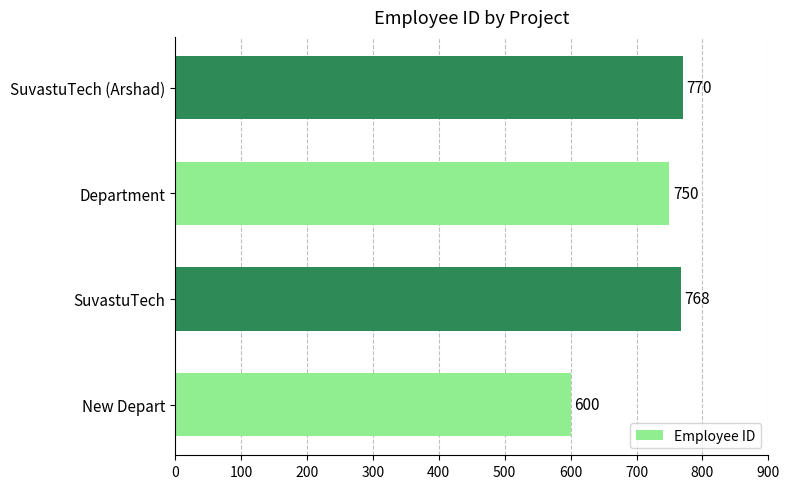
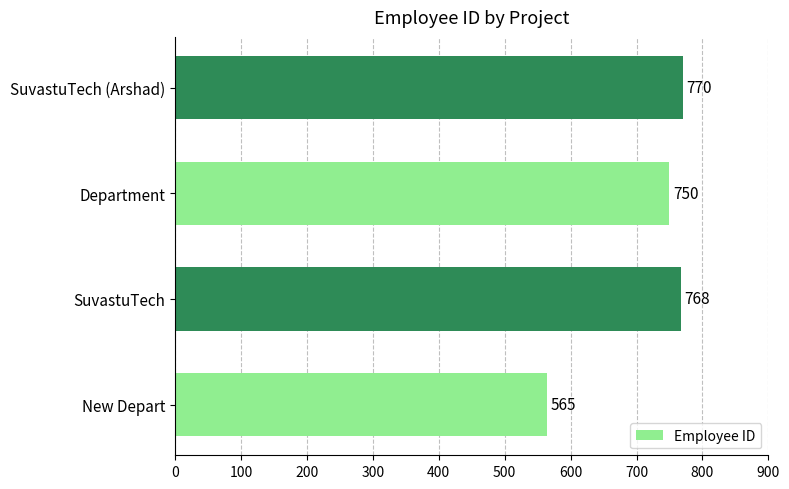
New Depart: 600 -> 565
